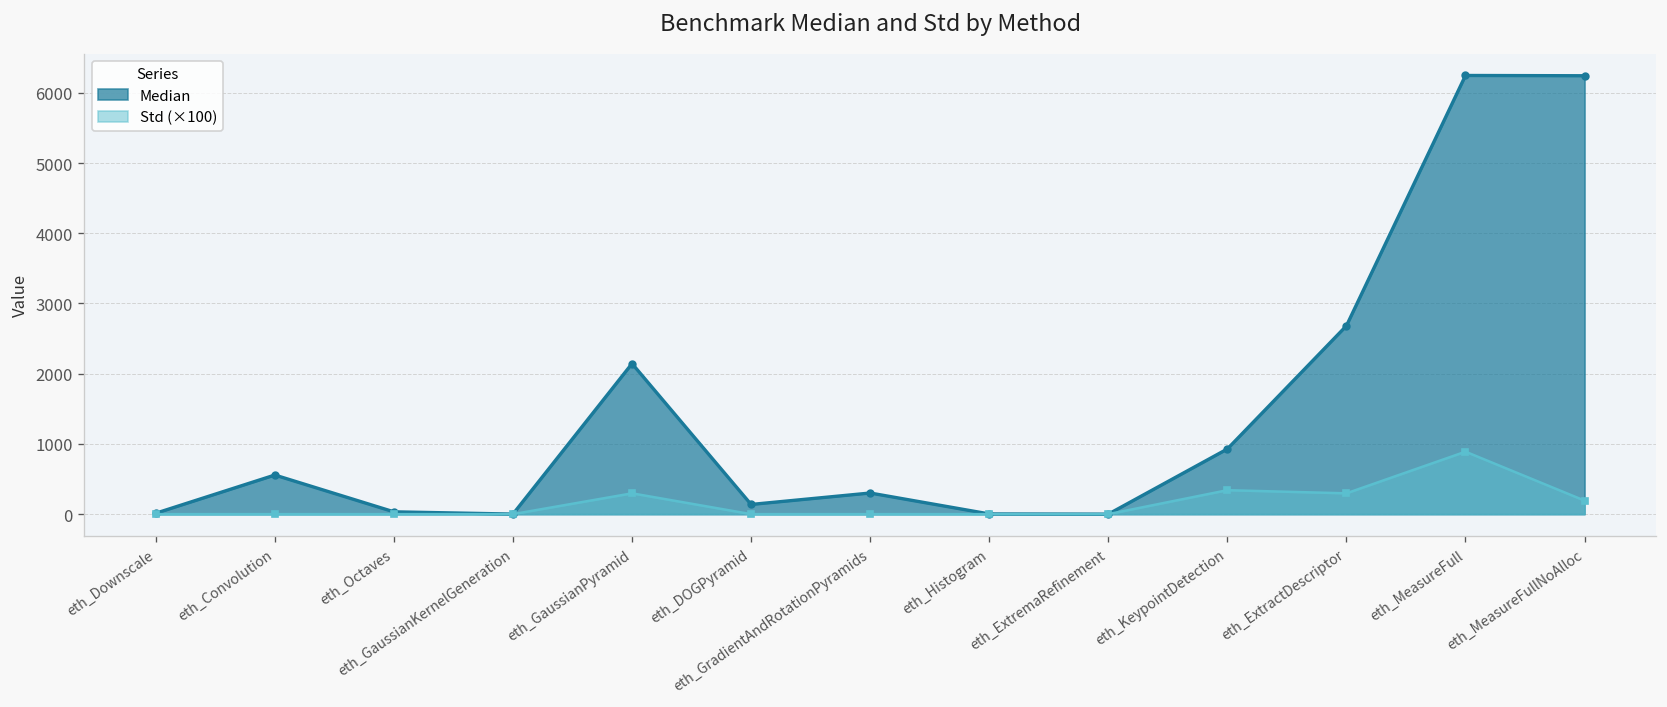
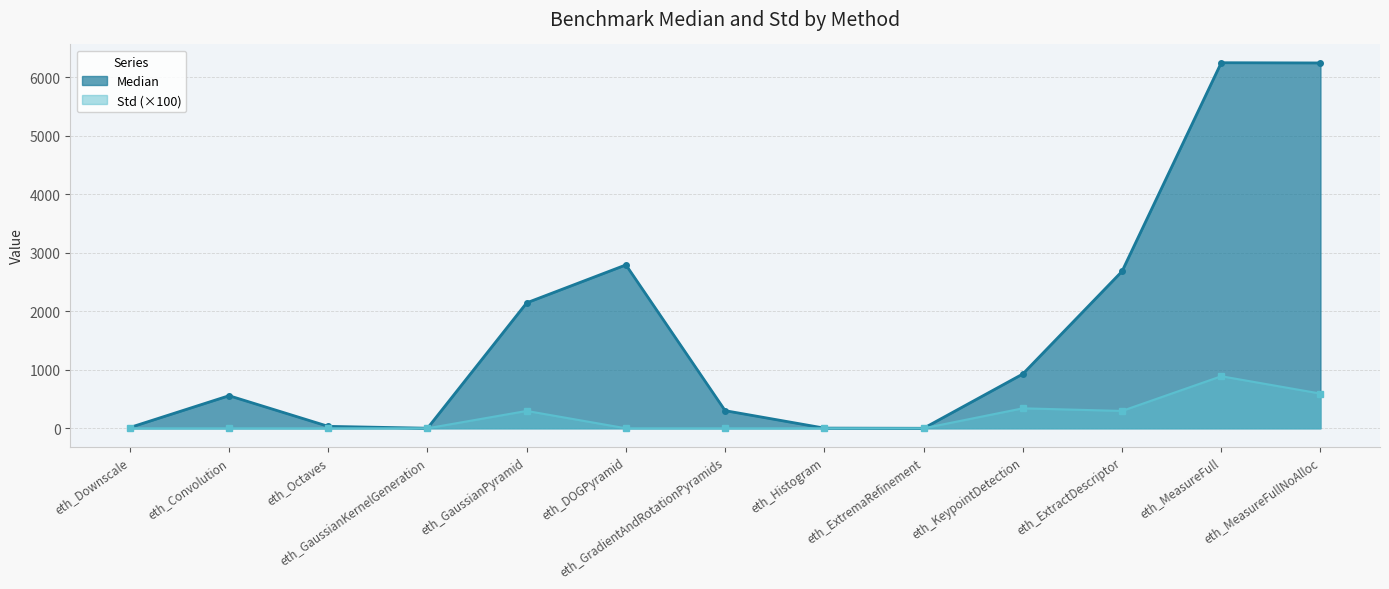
Median, eth_DOGPyramid: 100 -> 2800
Std (×100), eth_MeasureFullNoAlloc: 200 -> 600
